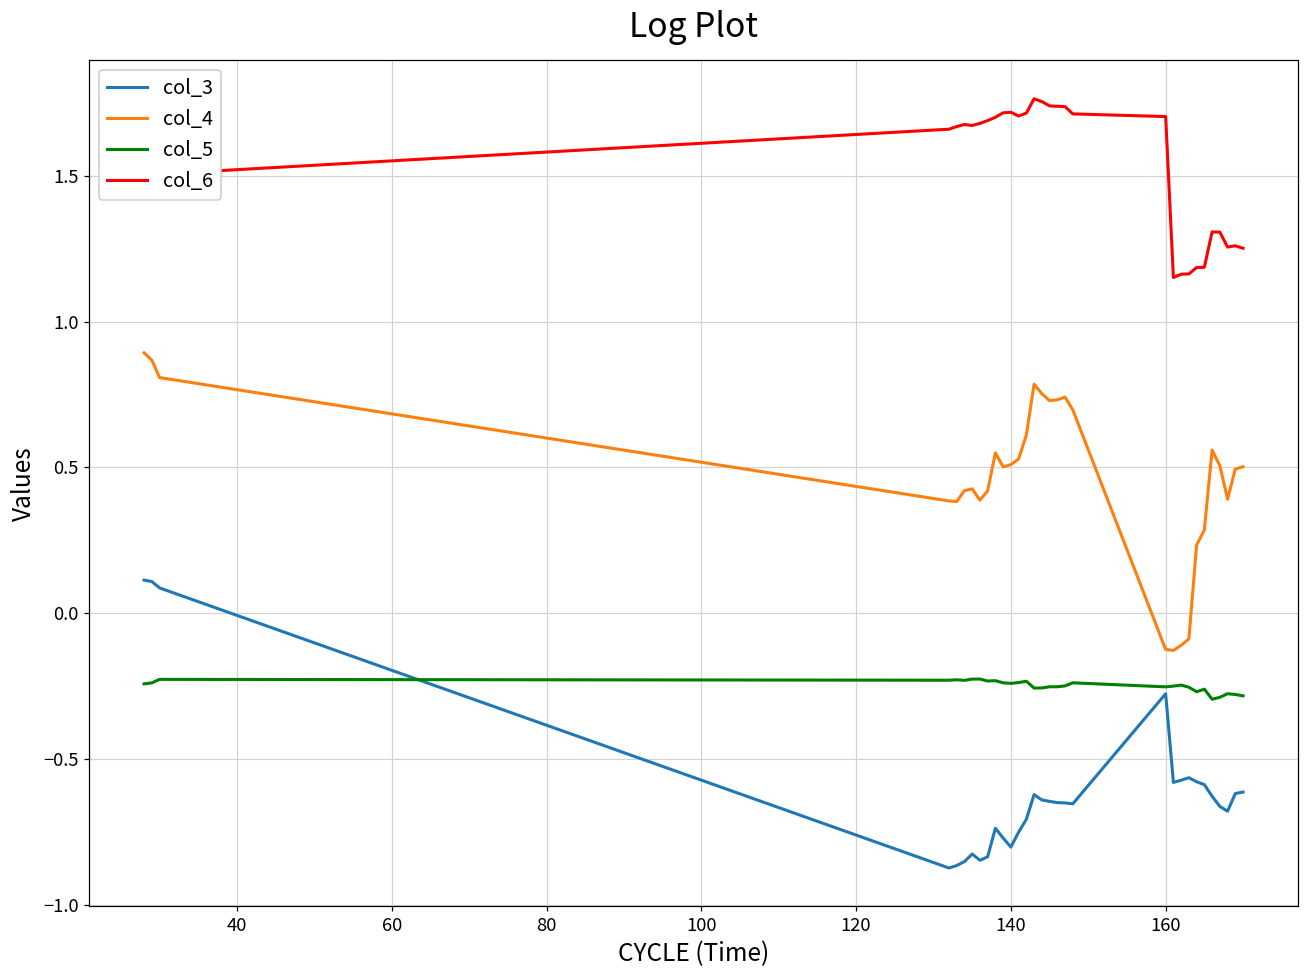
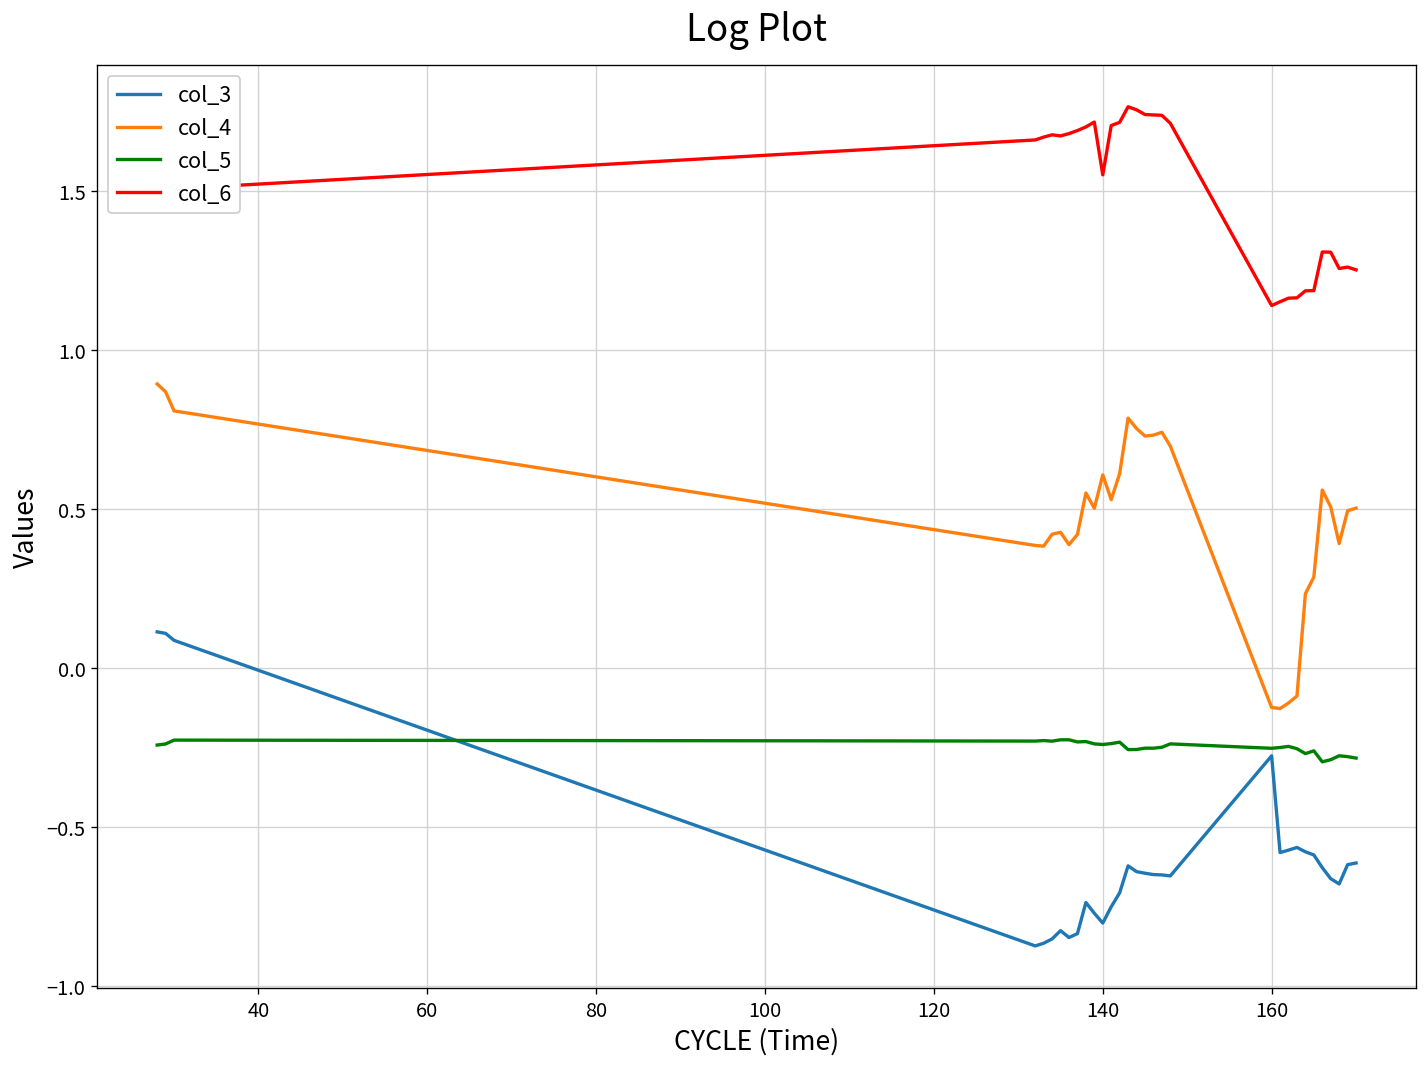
col_4, 140: 0.51 -> 0.61
col_6, 140: 1.72 -> 1.55
col_6, 160: 1.70 -> 1.14
